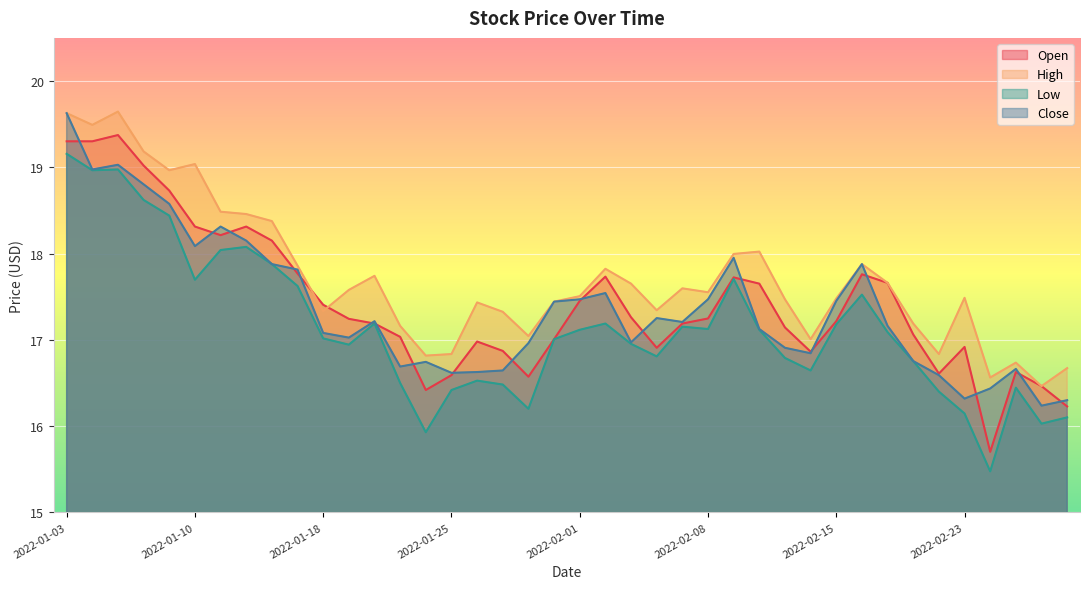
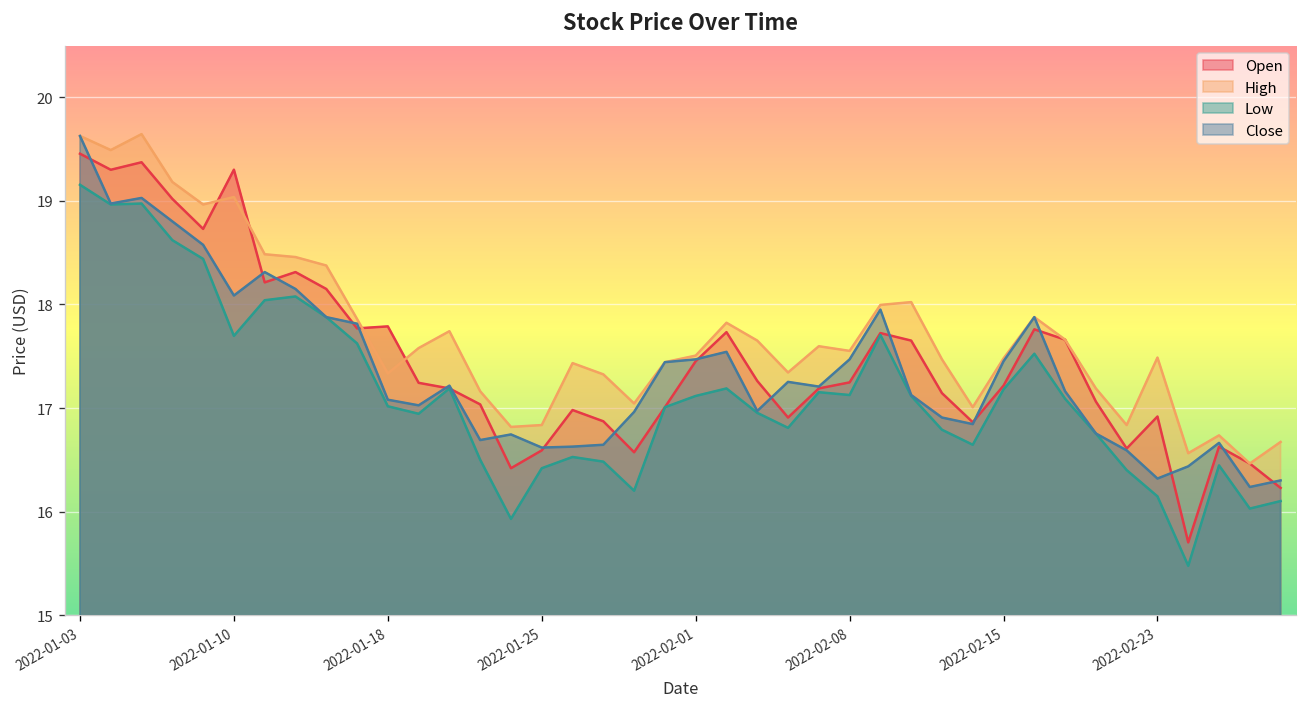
Open, 2022-01-03: 19.3 -> 19.5
Open, 2022-01-10: 18.3 -> 19.3
Open, 2022-01-18: 17.4 -> 17.8
